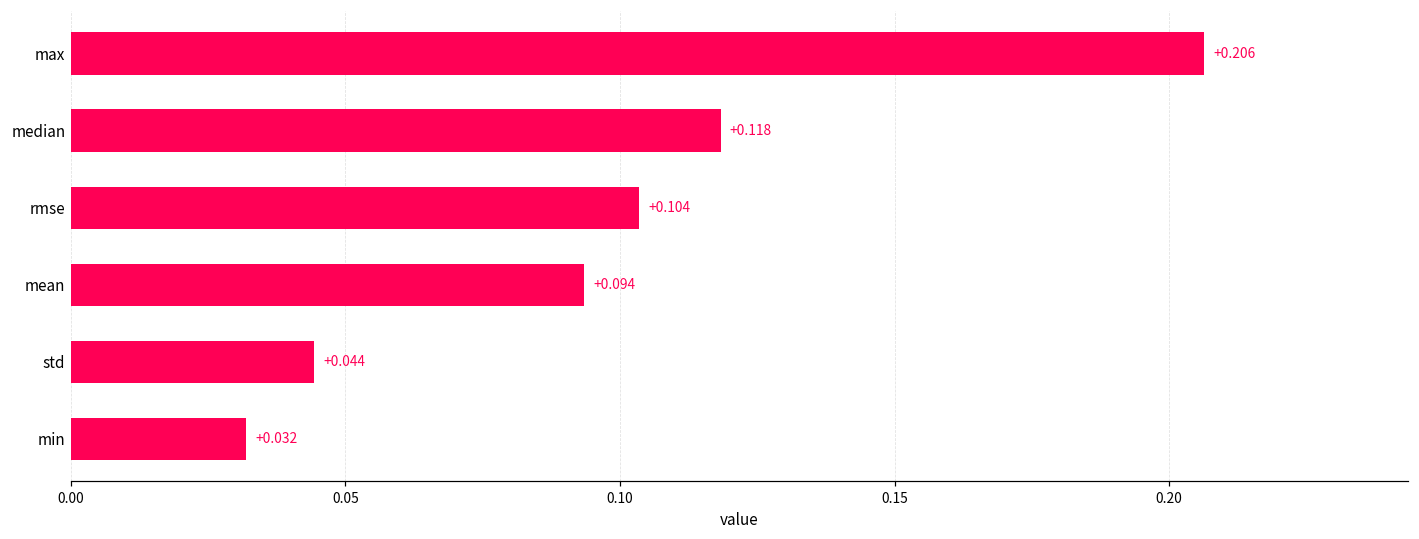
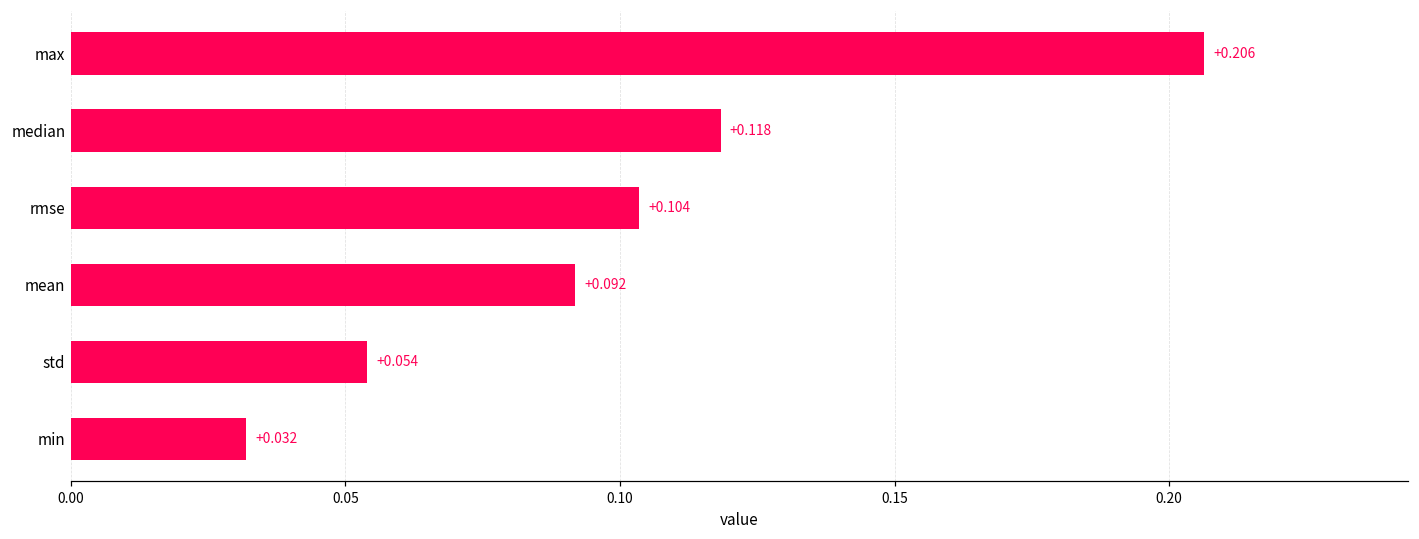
mean: +0.094 -> +0.092
std: +0.044 -> +0.054
